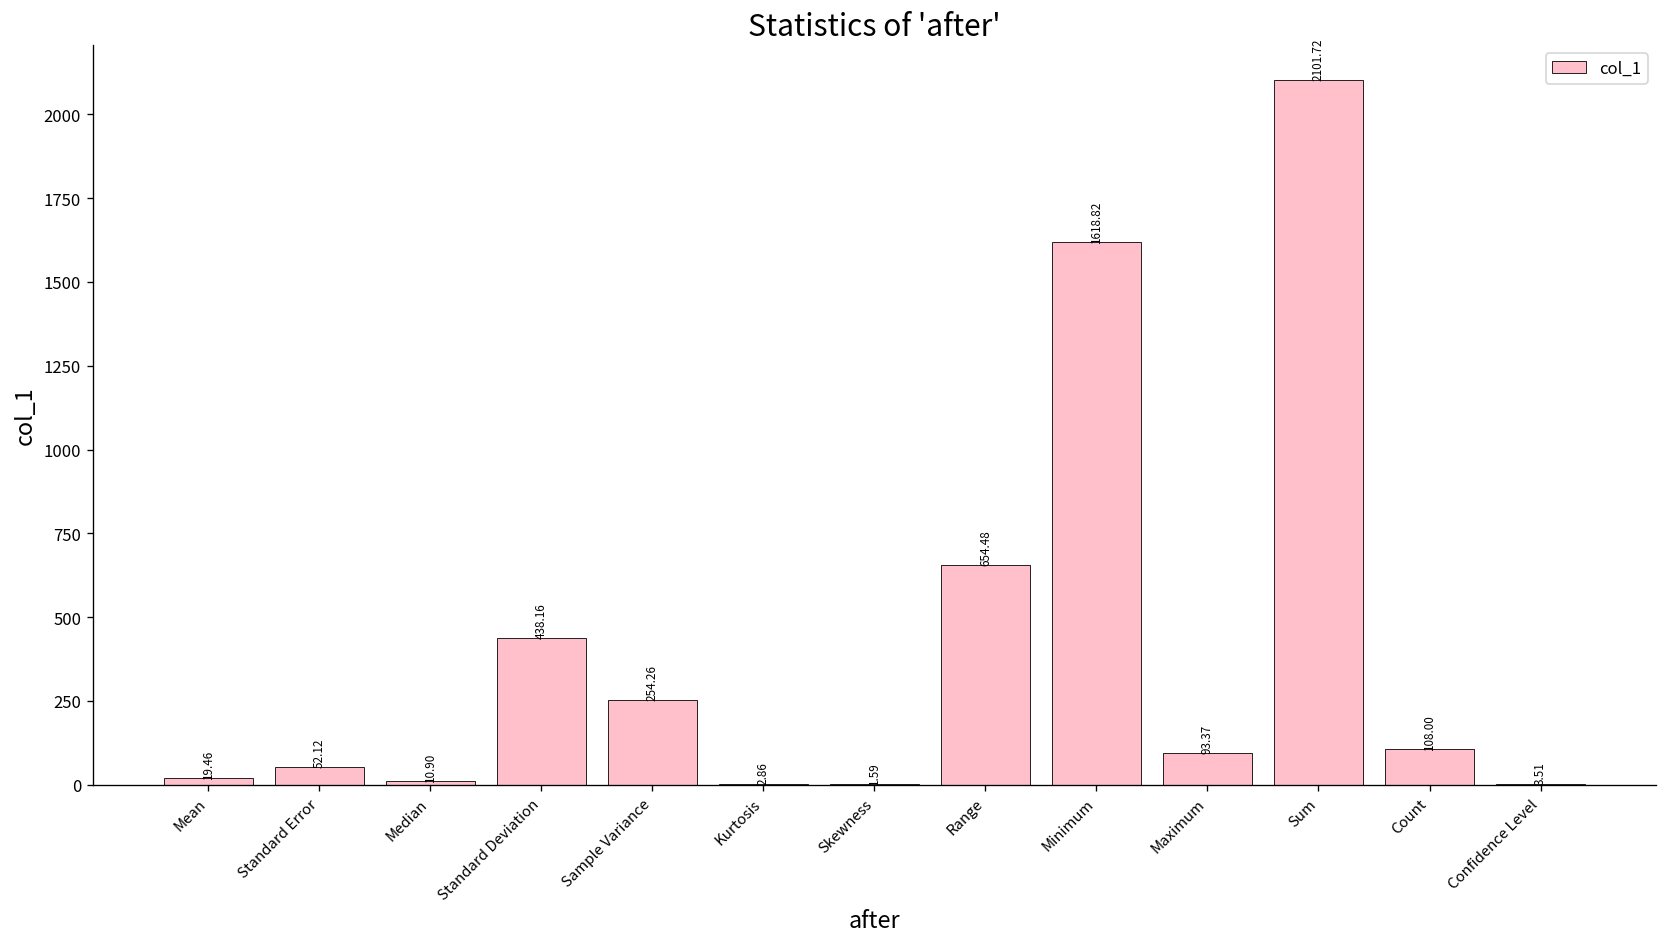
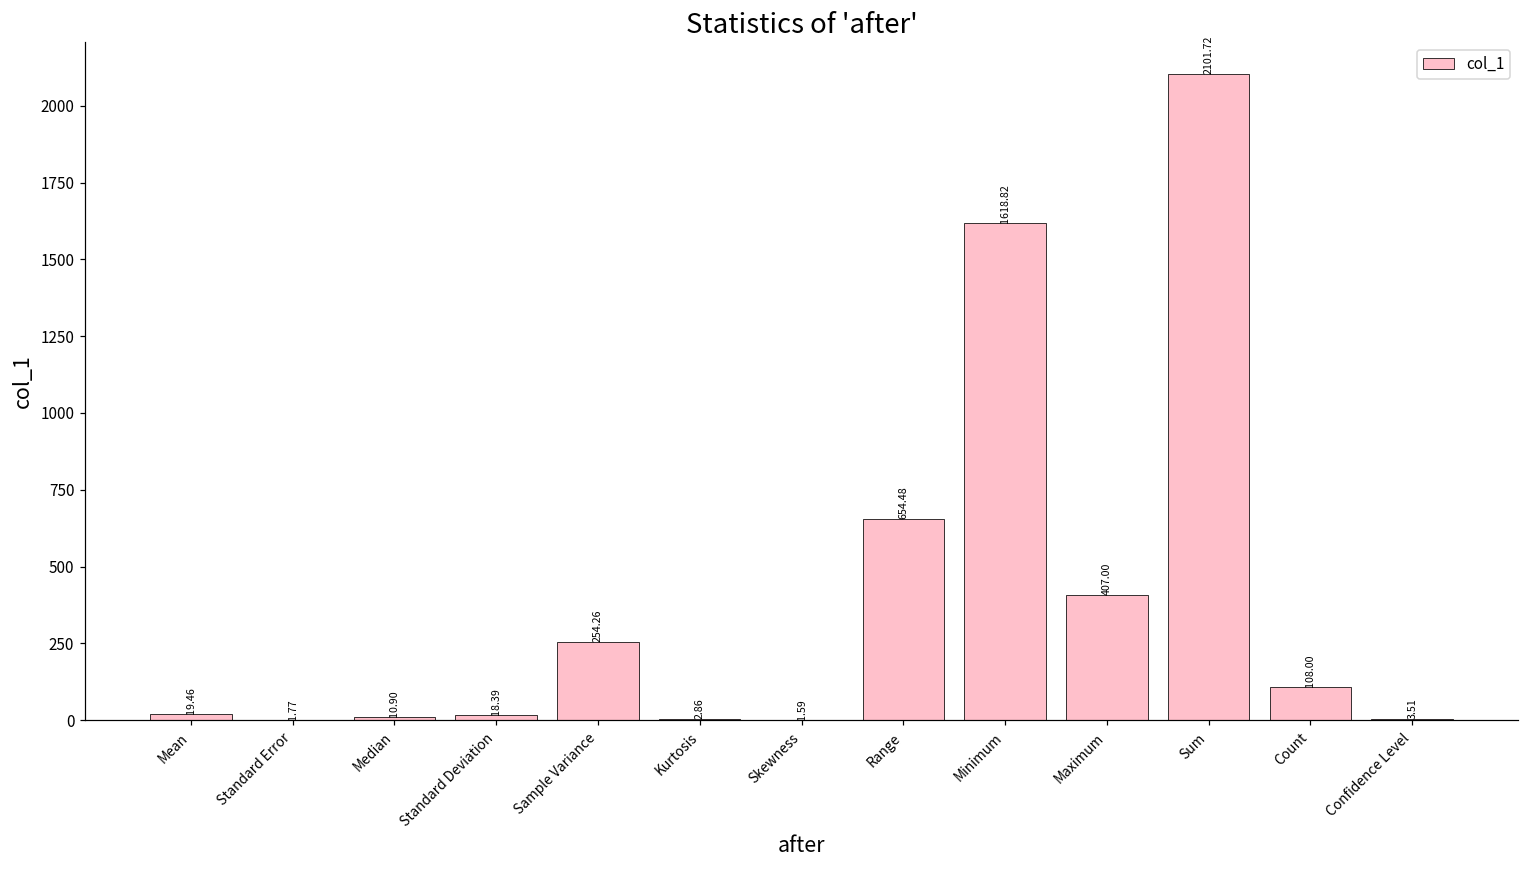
Standard Error: 52.12 -> 1.77
Standard Deviation: 438.16 -> 18.39
Maximum: 93.37 -> 407.00
